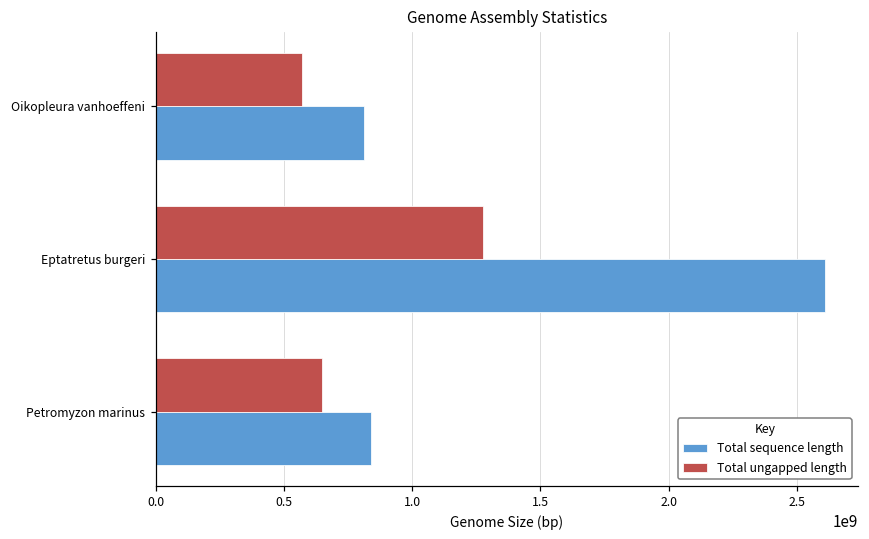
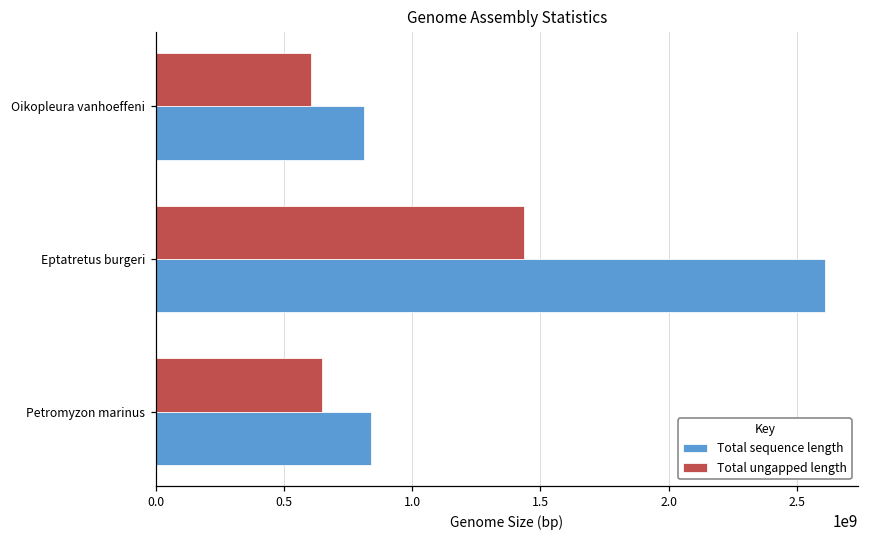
Total ungapped length, Oikopleura vanhoeffeni: 570000000 -> 600000000
Total ungapped length, Eptatretus burgeri: 1280000000 -> 1440000000
